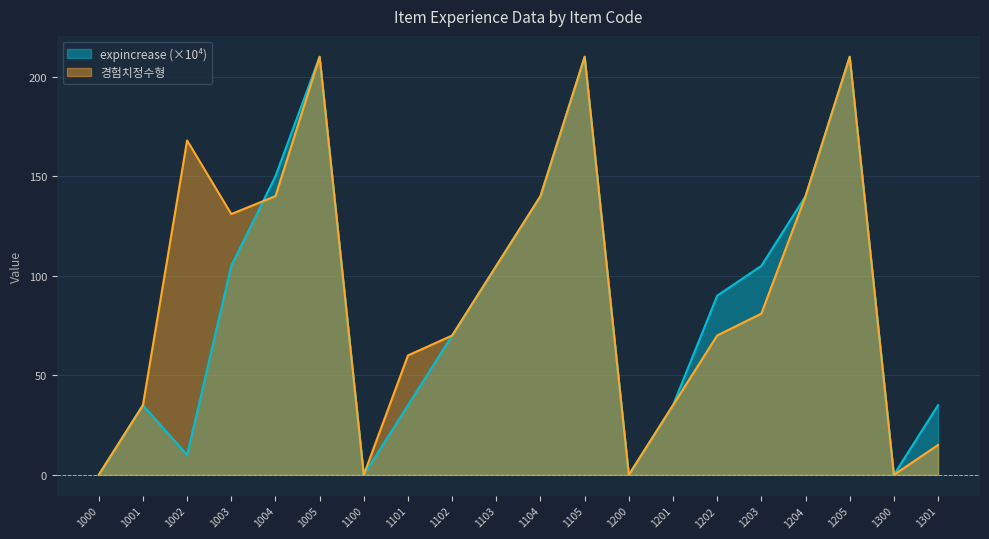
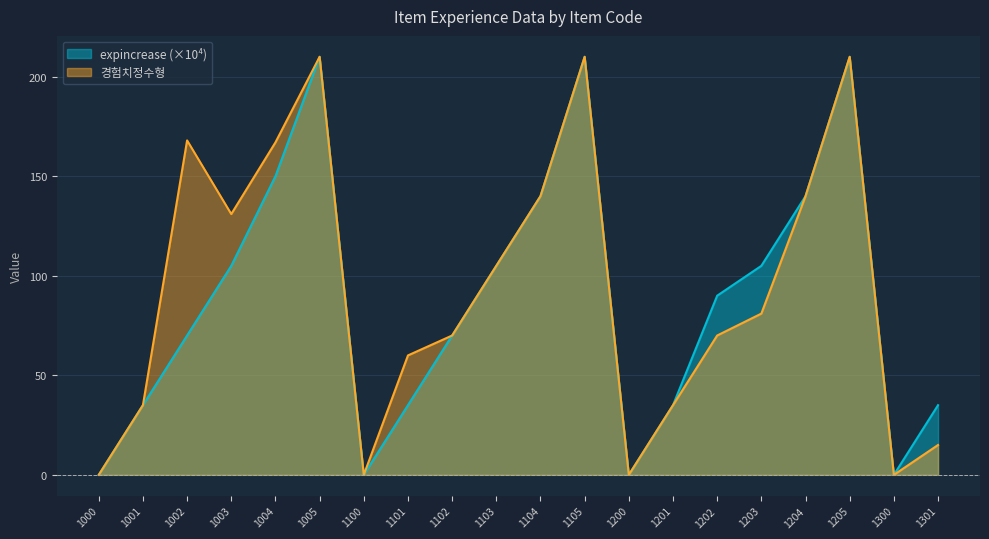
expincrease (×10⁴), 1002: 10 -> 70
경험치정수형, 1004: 140 -> 167
